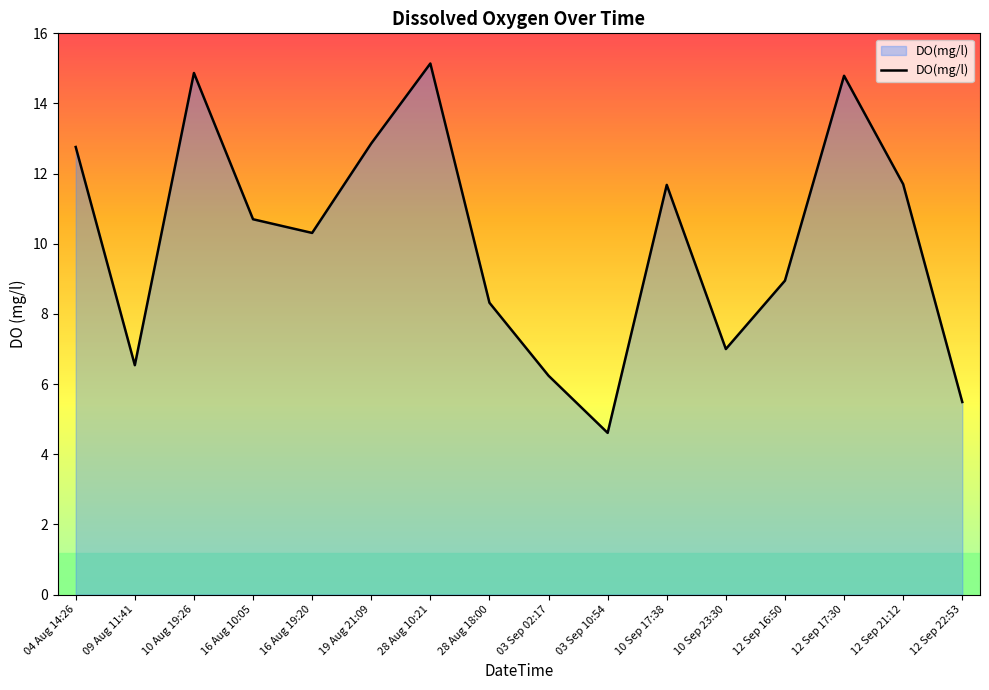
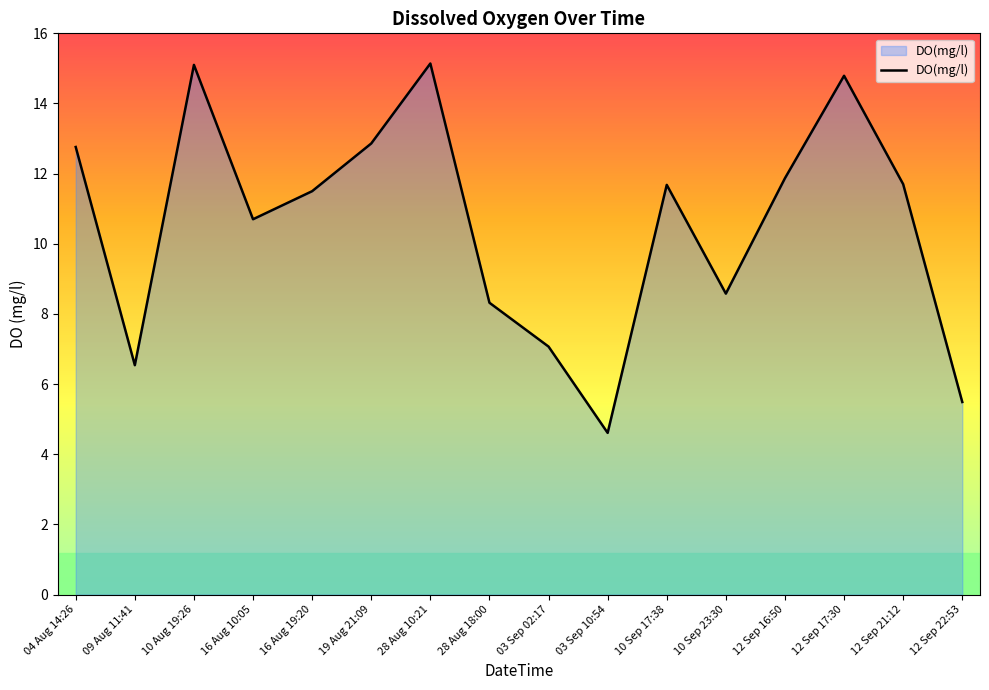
10 Aug 19:26: 14.9 -> 15.1
16 Aug 19:20: 10.3 -> 11.5
03 Sep 02:17: 6.2 -> 7.1
10 Sep 23:30: 7.0 -> 8.6
12 Sep 16:50: 9.0 -> 11.9
